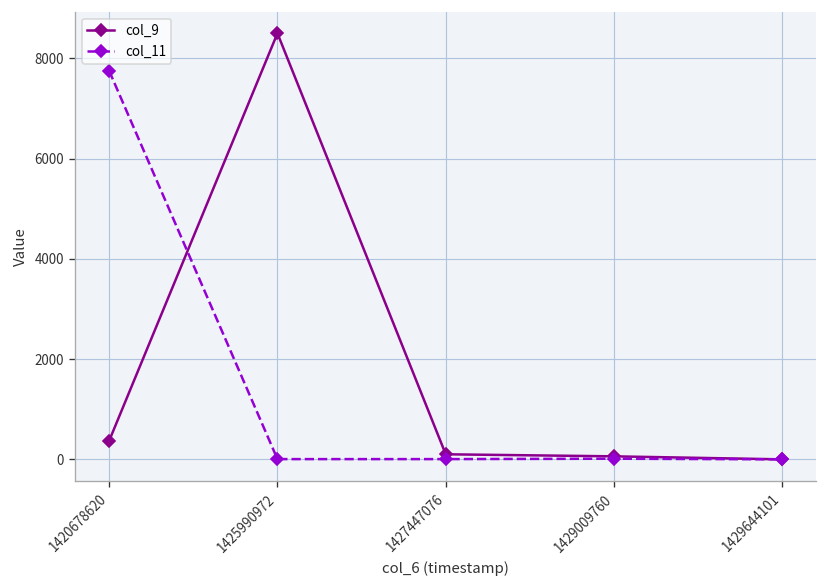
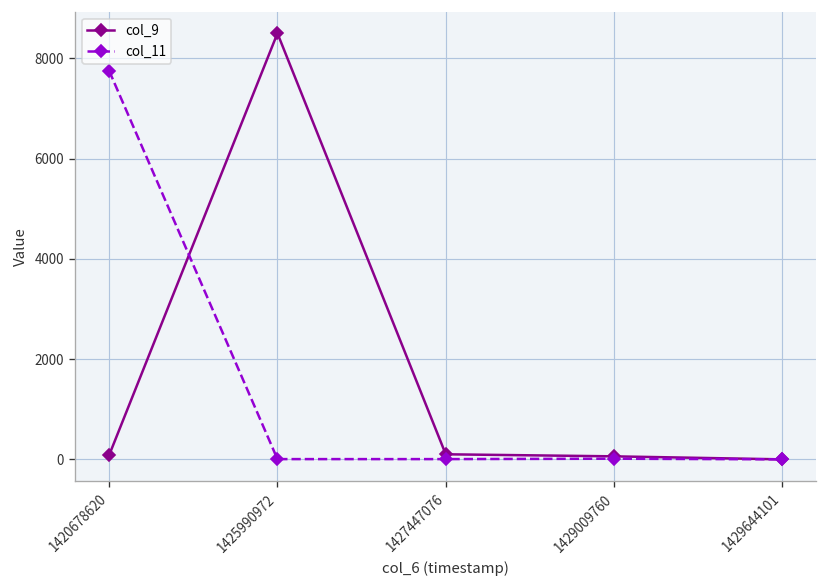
col_9, 1420678620: 400 -> 100
